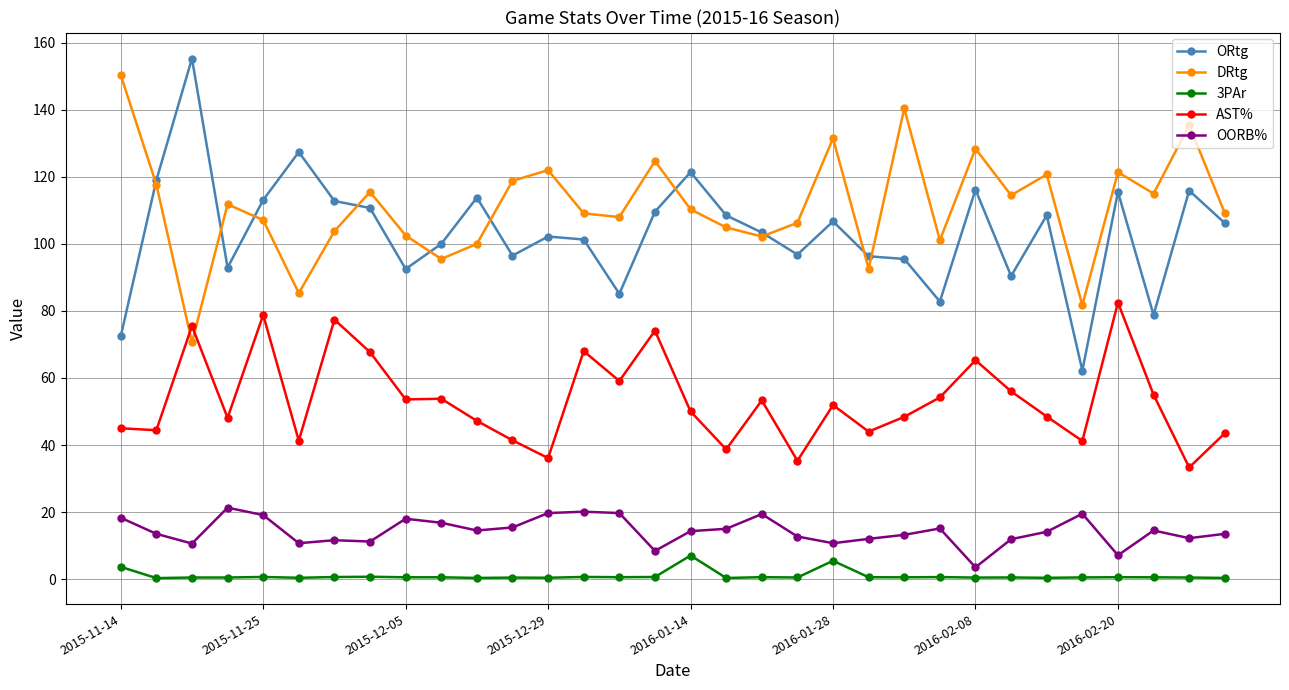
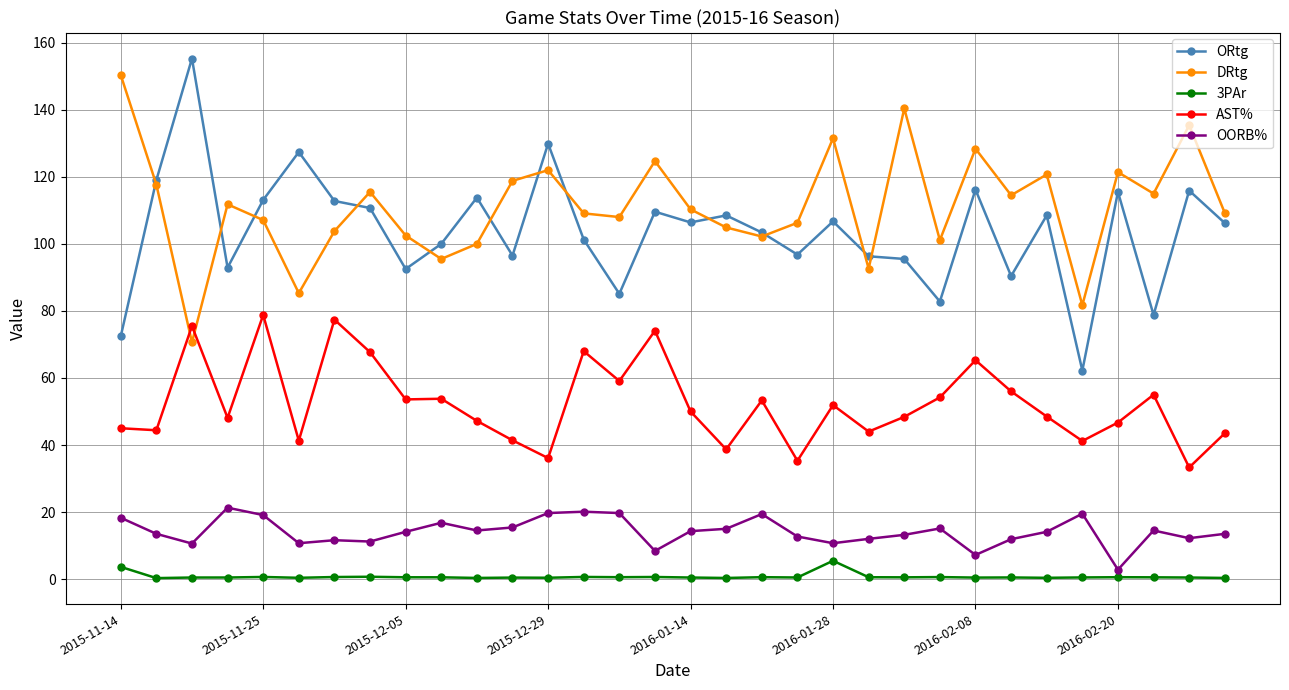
OORB%, 2015-12-05: 18 -> 14
ORtg, 2015-12-29: 102 -> 130
ORtg, 2016-01-14: 121 -> 106
3PAr, 2016-01-14: 7 -> 0
OORB%, 2016-02-08: 4 -> 7
AST%, 2016-02-20: 83 -> 47
OORB%, 2016-02-20: 7 -> 3
